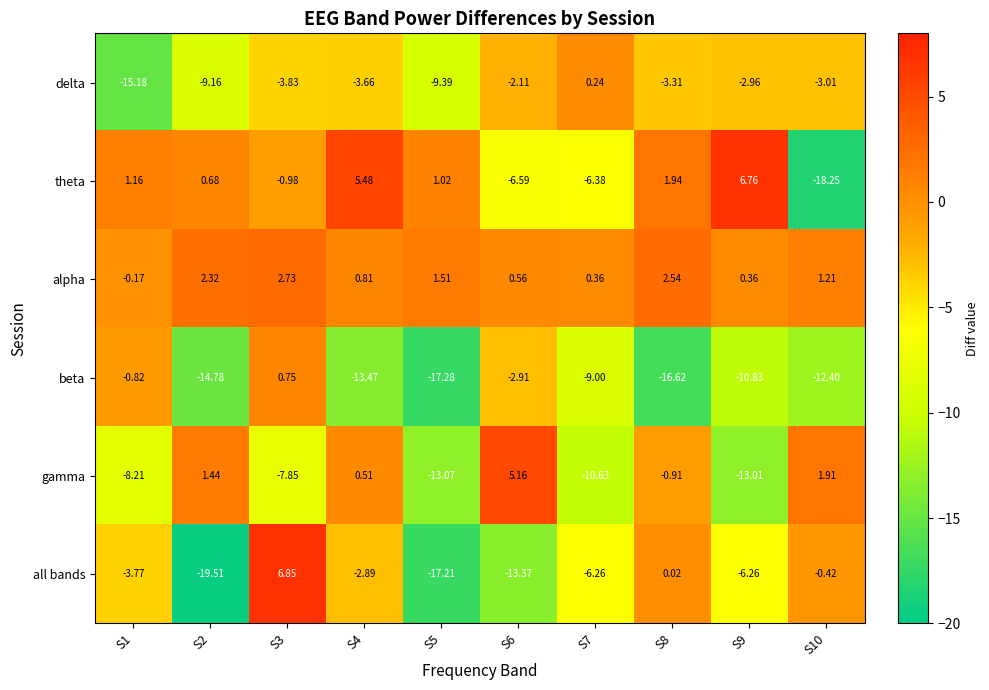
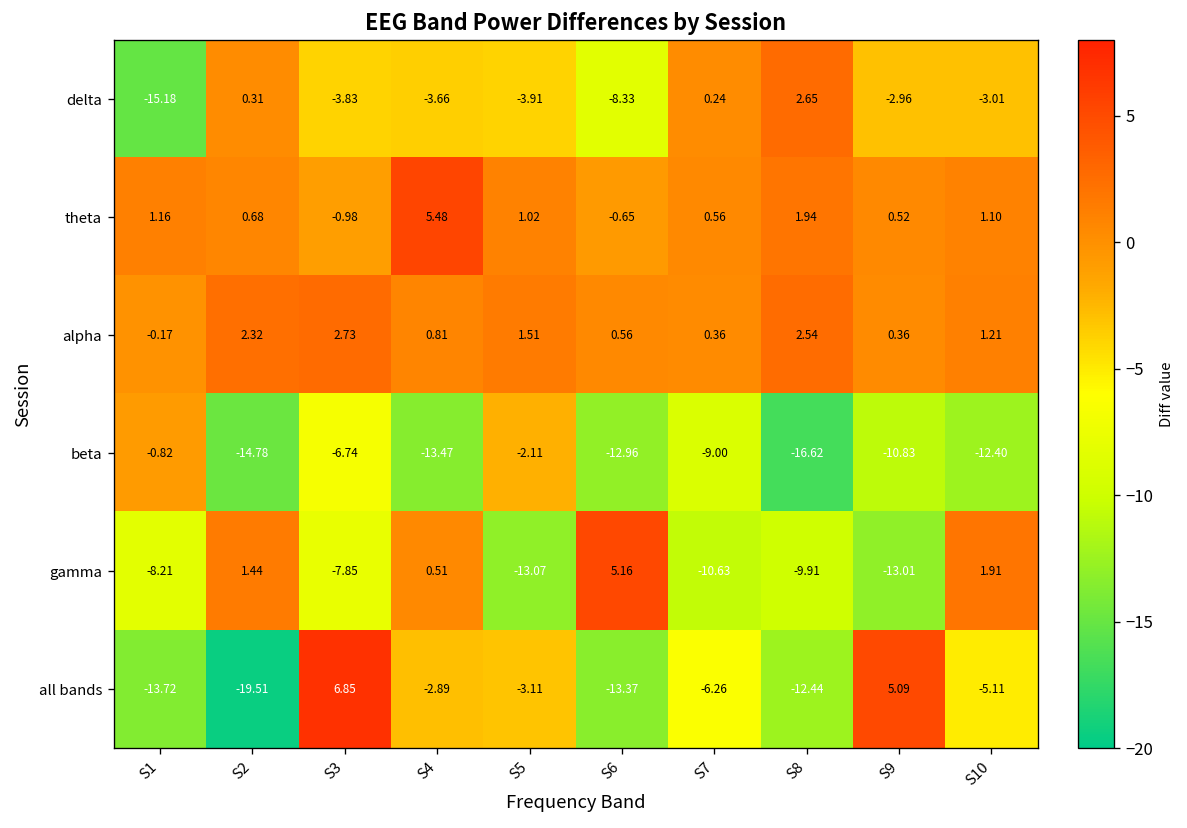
delta, S2: -9.16 -> 0.31
delta, S5: -9.39 -> -3.91
delta, S6: -2.11 -> -8.33
delta, S8: -3.31 -> 2.65
theta, S6: -6.59 -> -0.65
theta, S7: -6.38 -> 0.56
theta, S9: 6.76 -> 0.52
theta, S10: -18.25 -> 1.10
beta, S3: 0.75 -> -6.74
beta, S5: -17.28 -> -2.11
beta, S6: -2.91 -> -12.96
gamma, S8: -0.91 -> -9.91
all bands, S1: -3.77 -> -13.72
all bands, S5: -17.21 -> -3.11
all bands, S8: 0.02 -> -12.44
all bands, S9: -6.26 -> 5.09
all bands, S10: -0.42 -> -5.11
